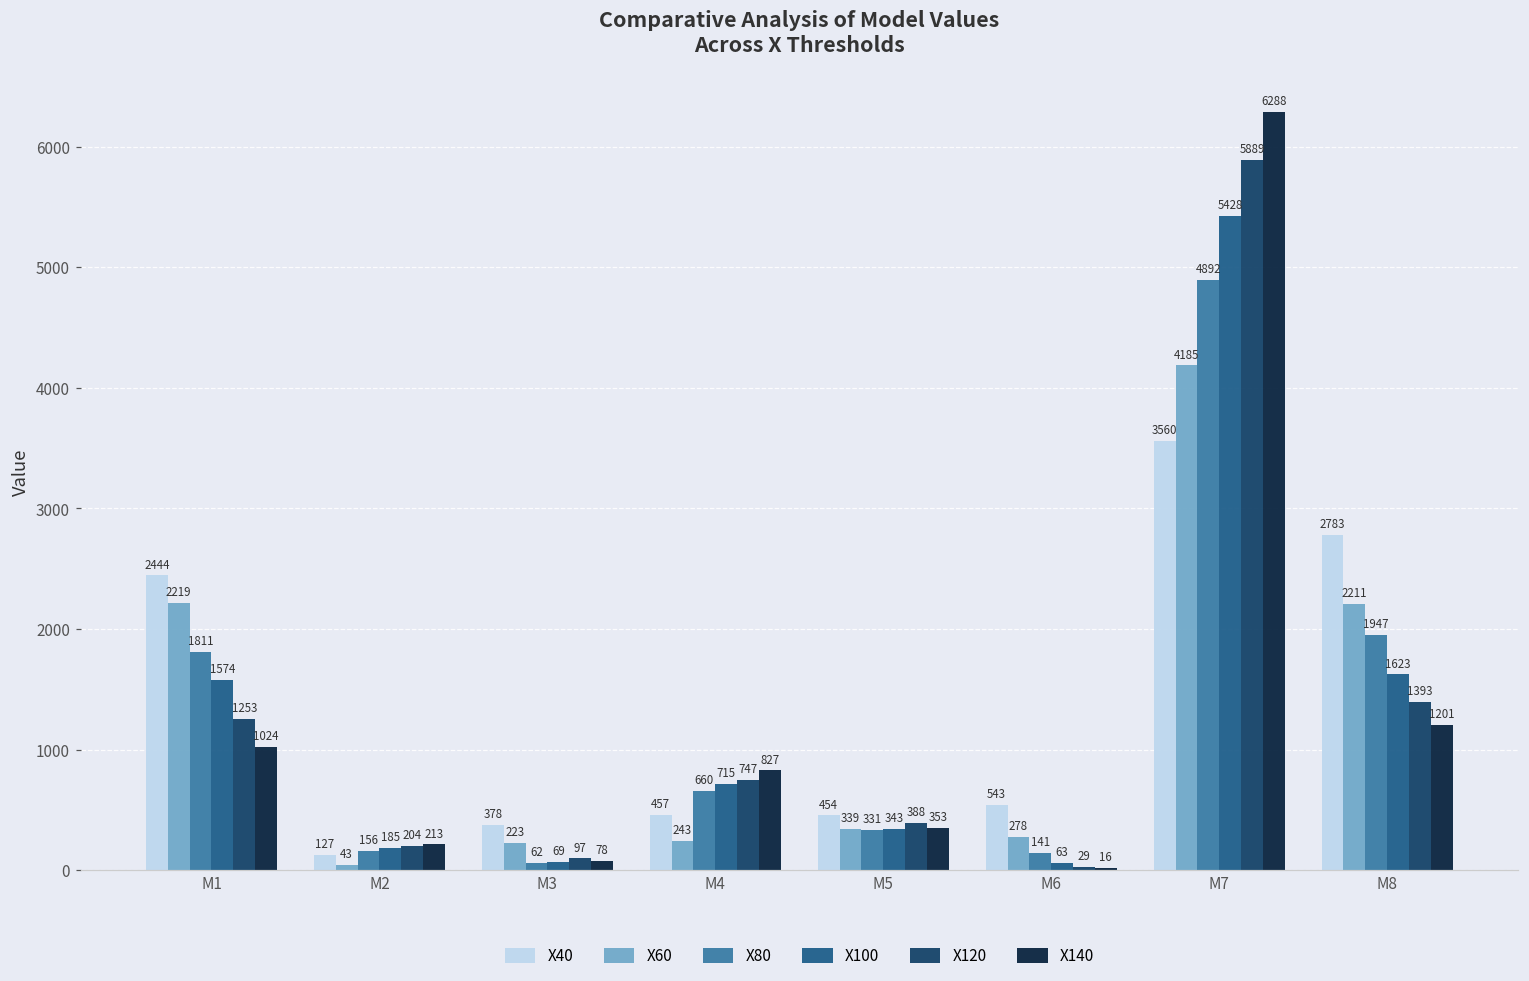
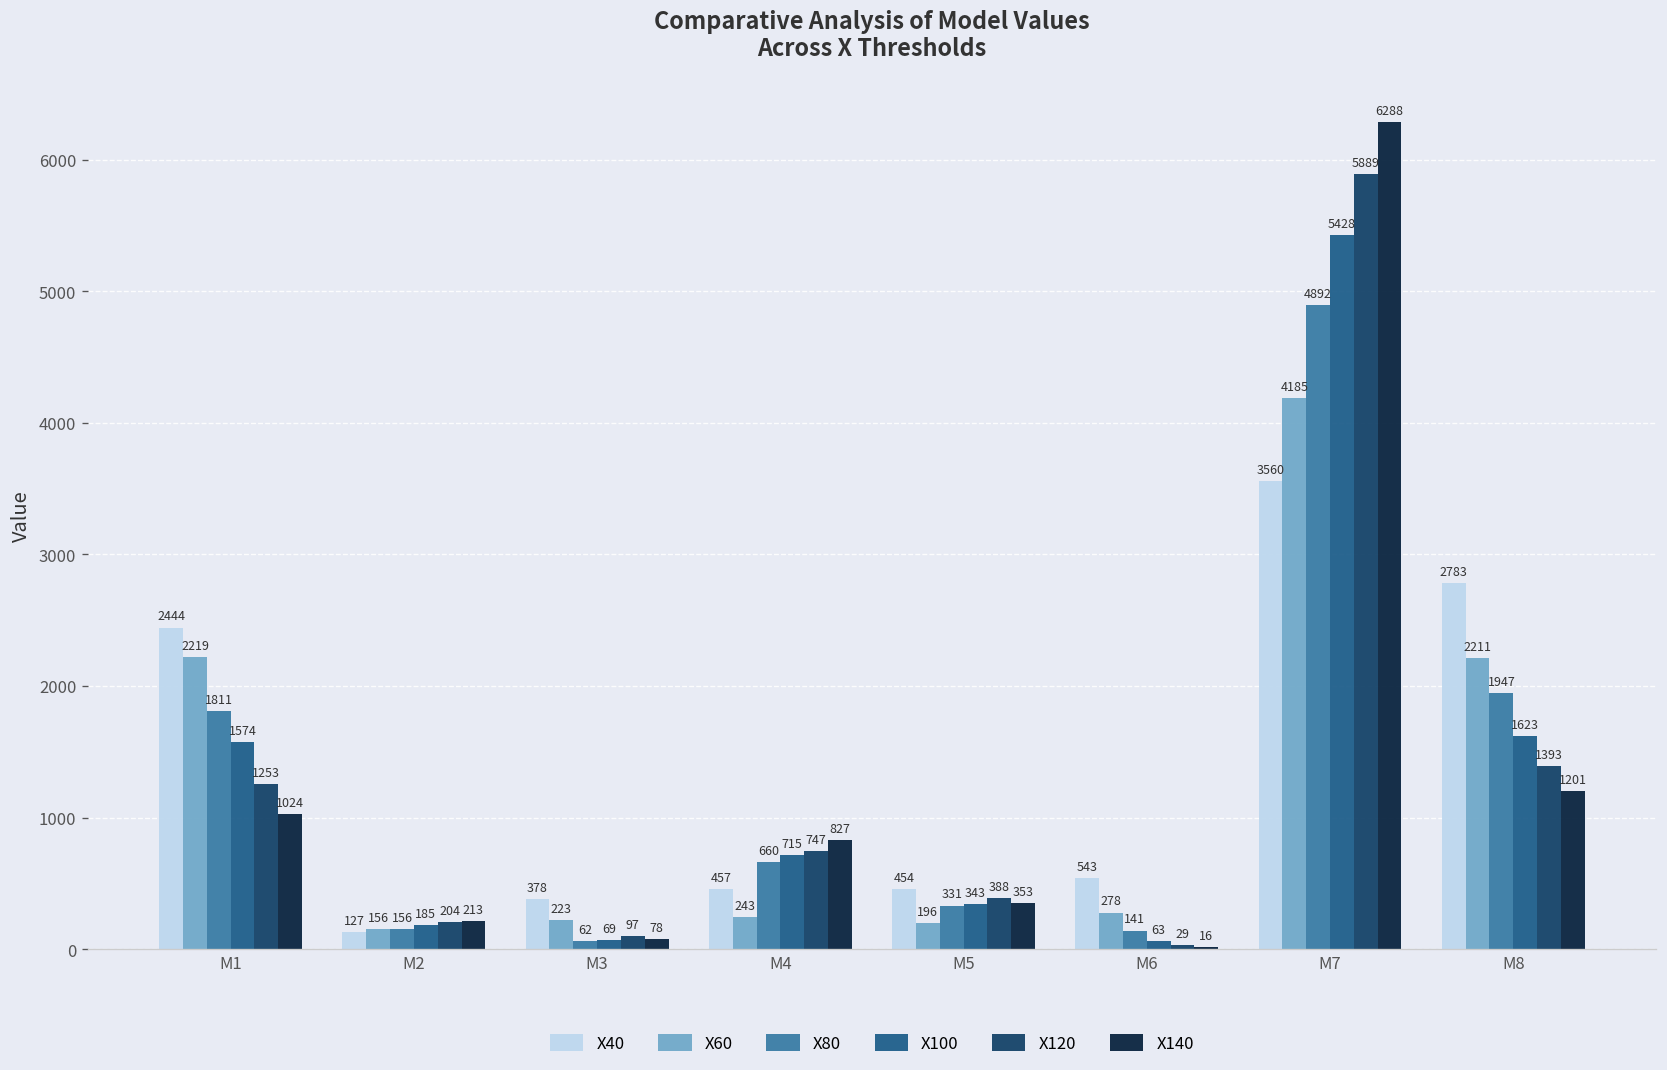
X60, M2: 43 -> 156
X60, M5: 339 -> 196
